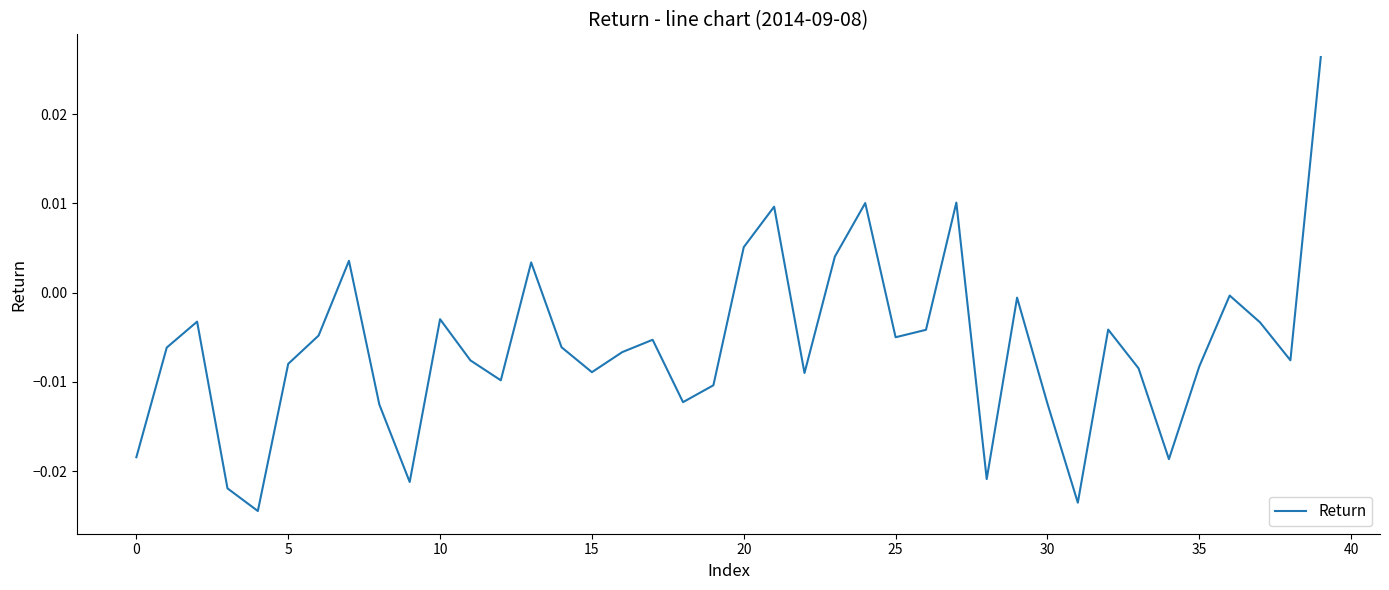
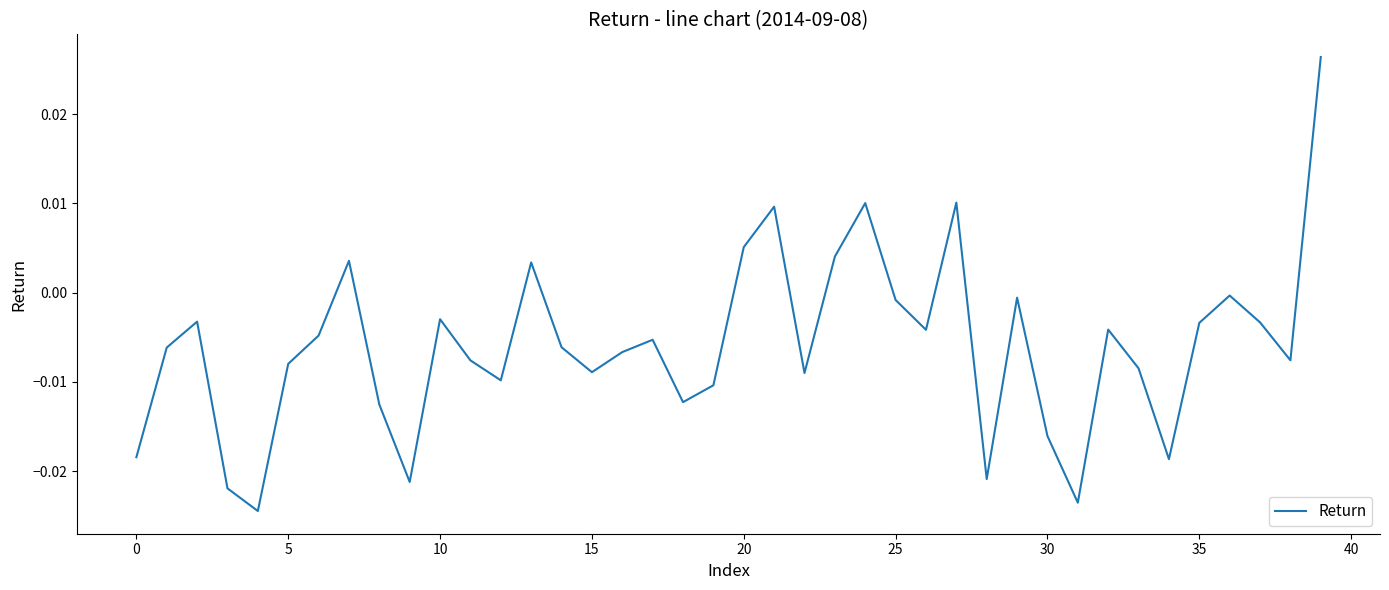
25: -0.005 -> -0.001
30: -0.012 -> -0.016
35: -0.008 -> -0.003
